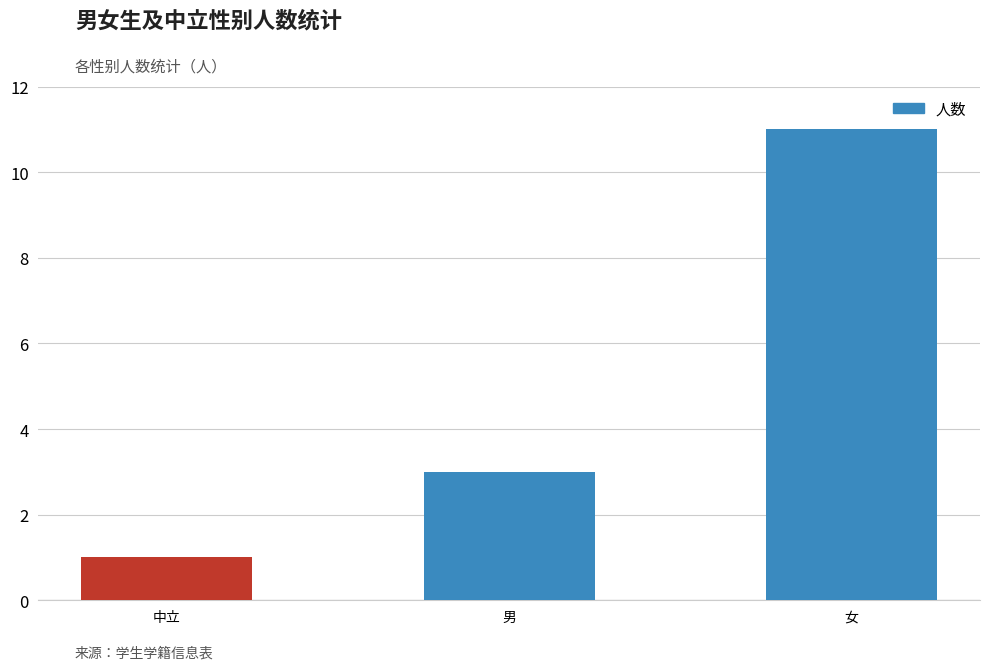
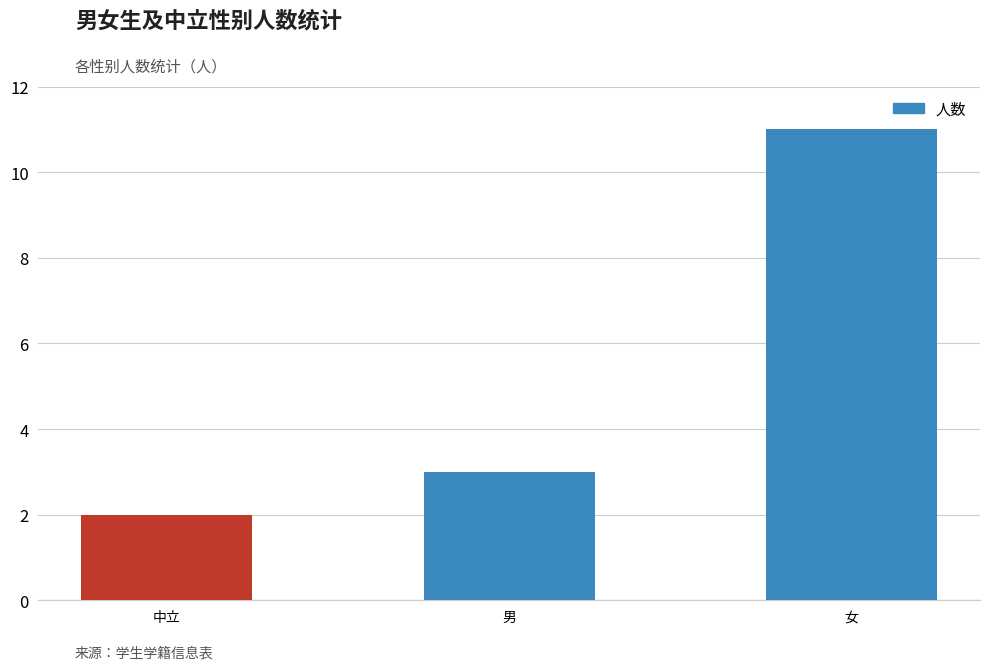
中立: 1 -> 2
